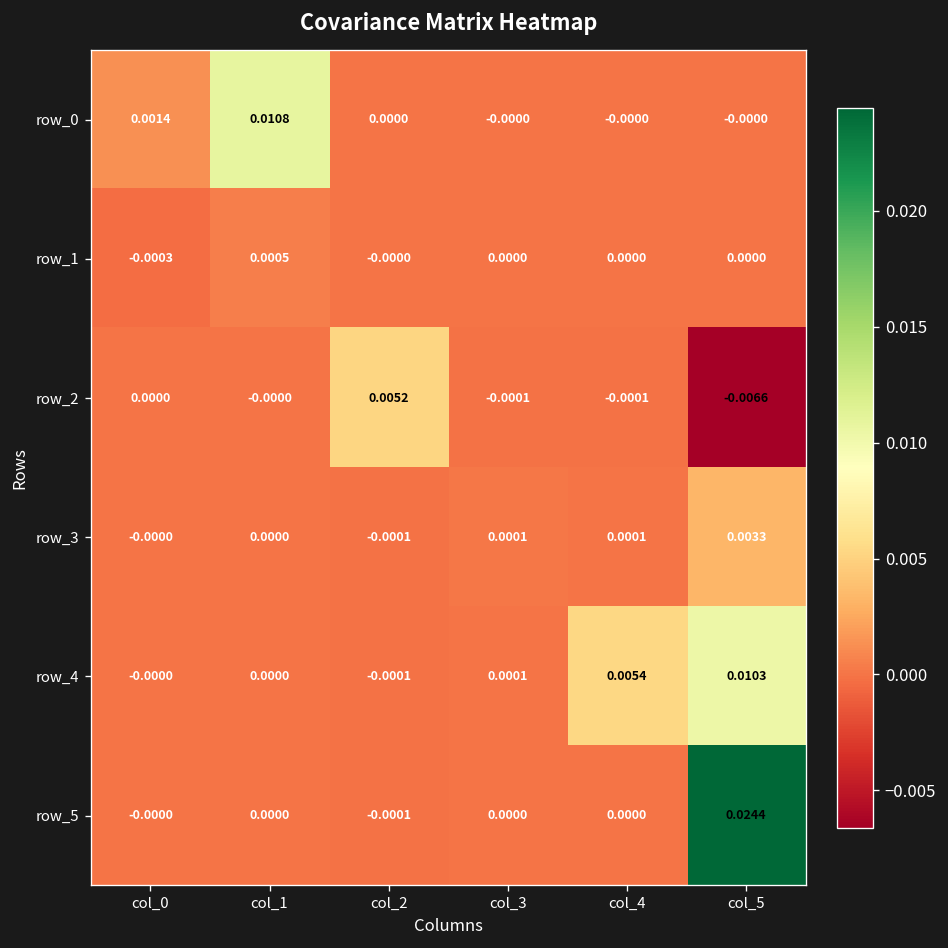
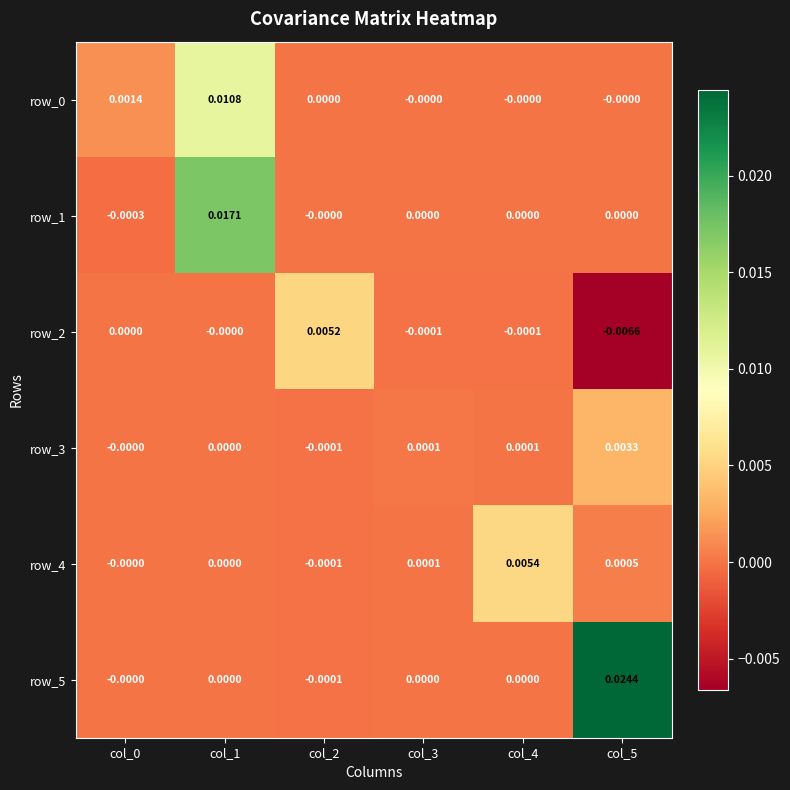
row_1, col_1: 0.0005 -> 0.0171
row_4, col_5: 0.0103 -> 0.0005
